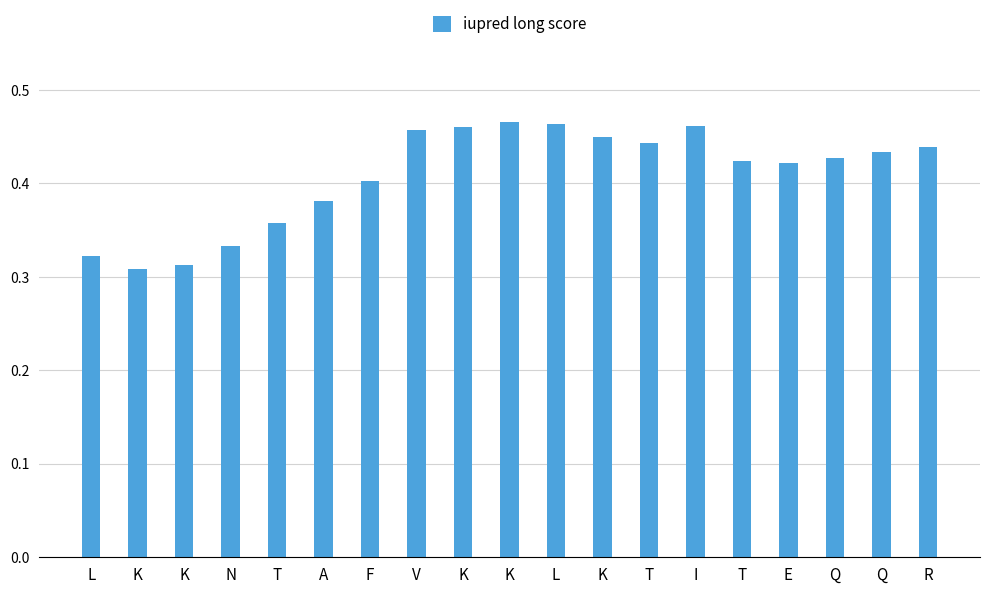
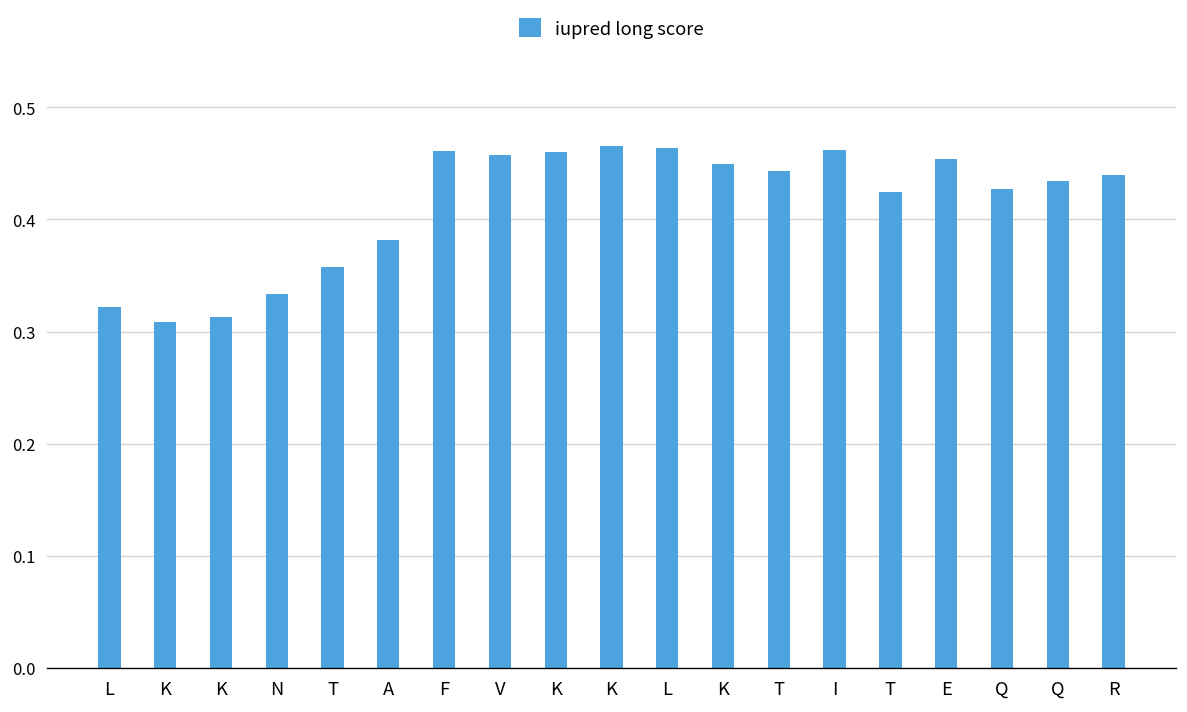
F: 0.40 -> 0.46
E: 0.42 -> 0.45
